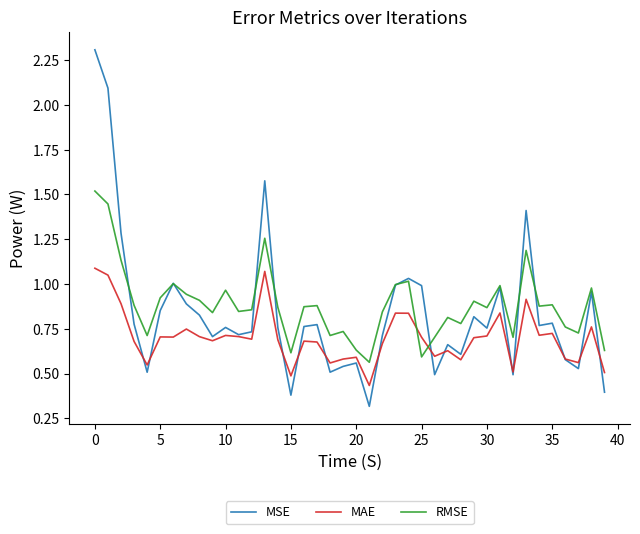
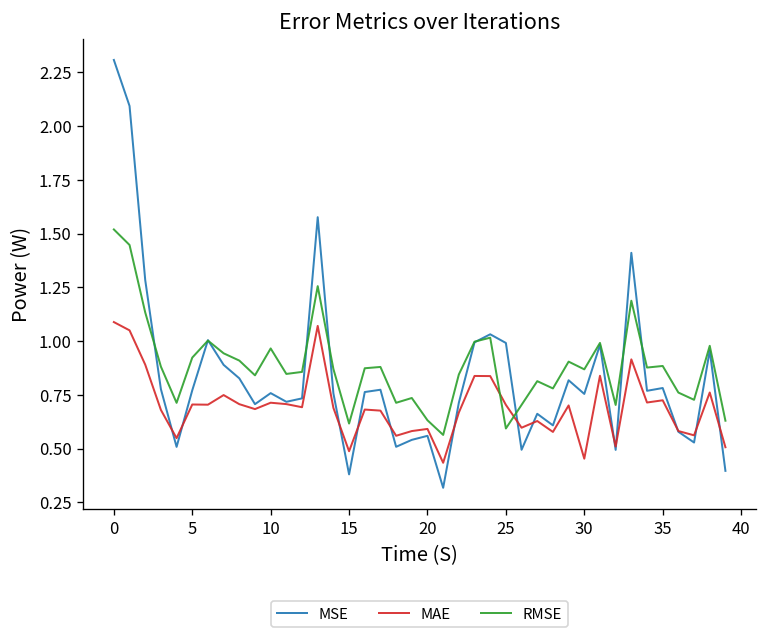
MSE, 5: 0.85 -> 0.77
MAE, 30: 0.71 -> 0.45
